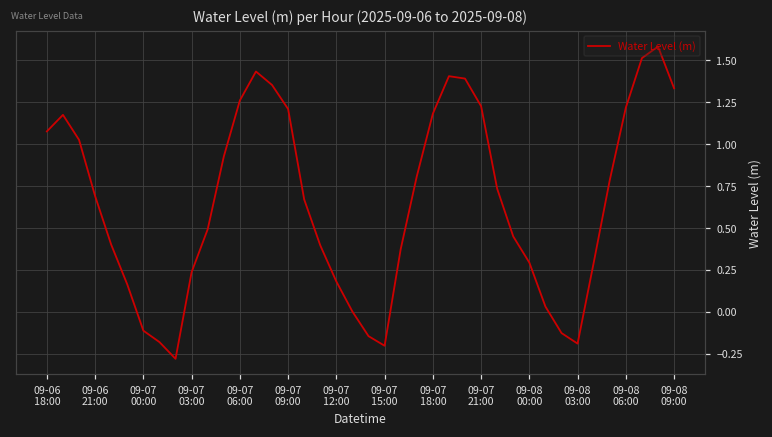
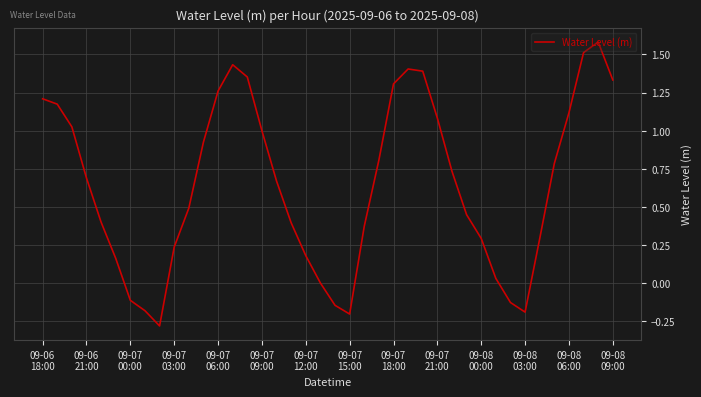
09-06 18:00: 1.08 -> 1.21
09-07 09:00: 1.21 -> 1.00
09-07 18:00: 1.18 -> 1.31
09-07 21:00: 1.23 -> 1.08
09-08 06:00: 1.22 -> 1.12
